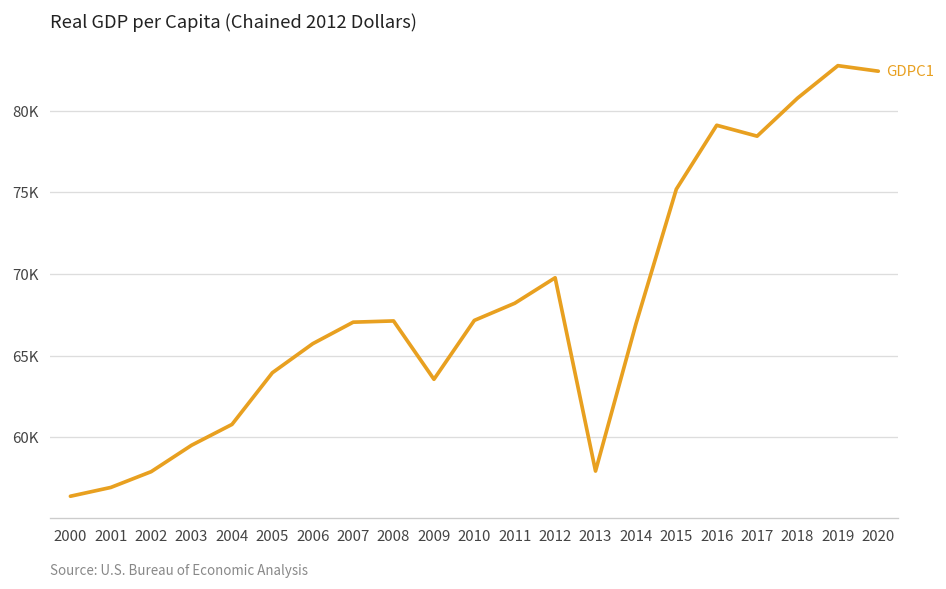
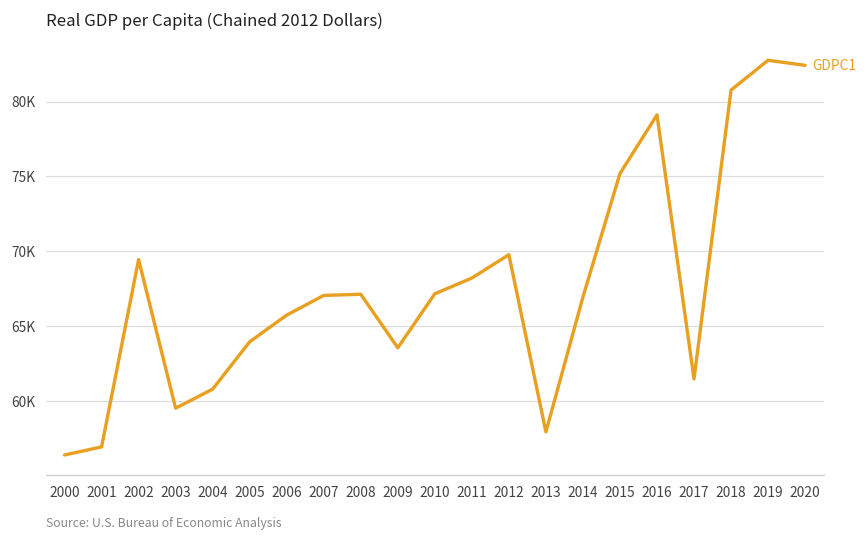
2002: 57900 -> 69400
2017: 78400 -> 61500
